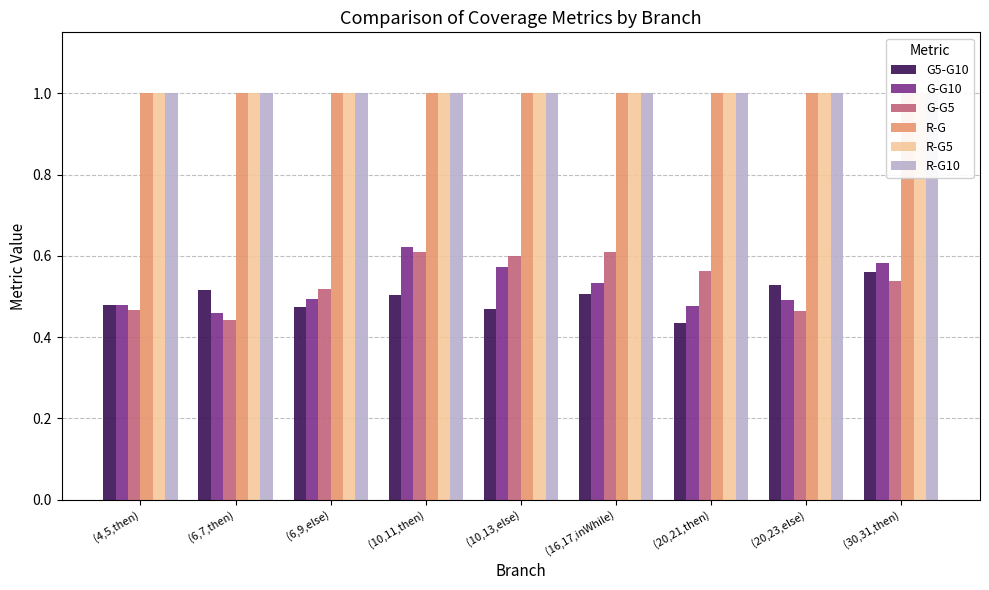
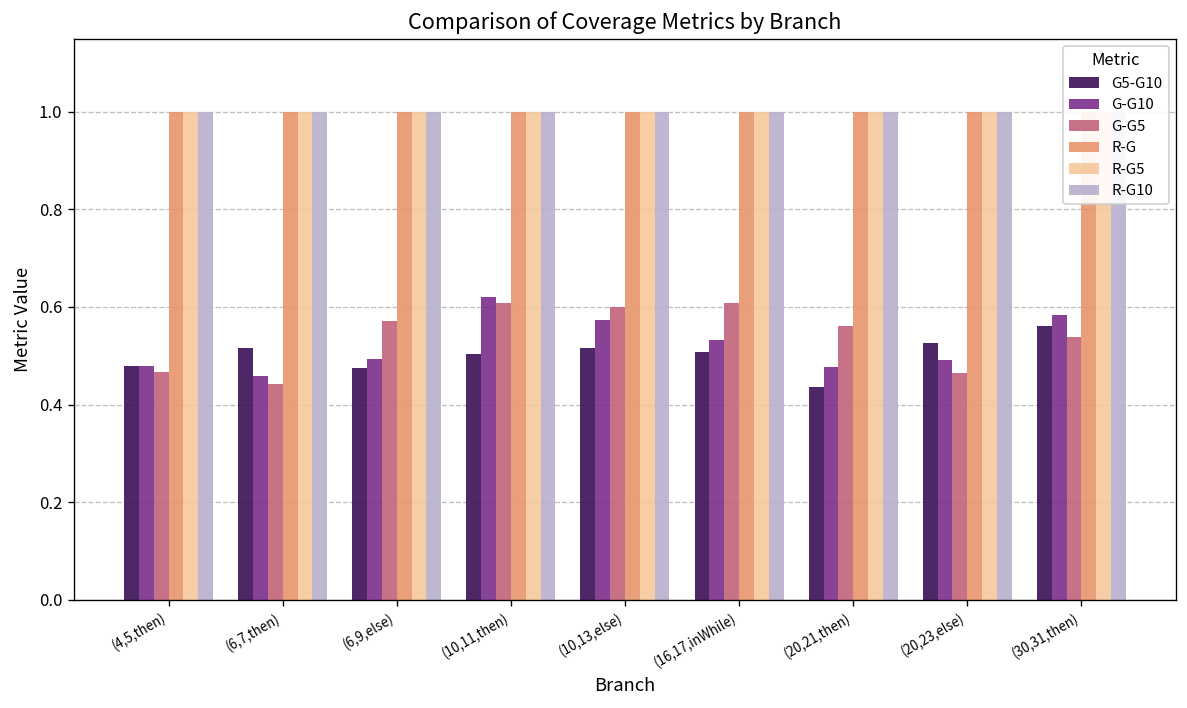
G-G5, (6,9,else): 0.52 -> 0.57
G5-G10, (10,13,else): 0.47 -> 0.52
